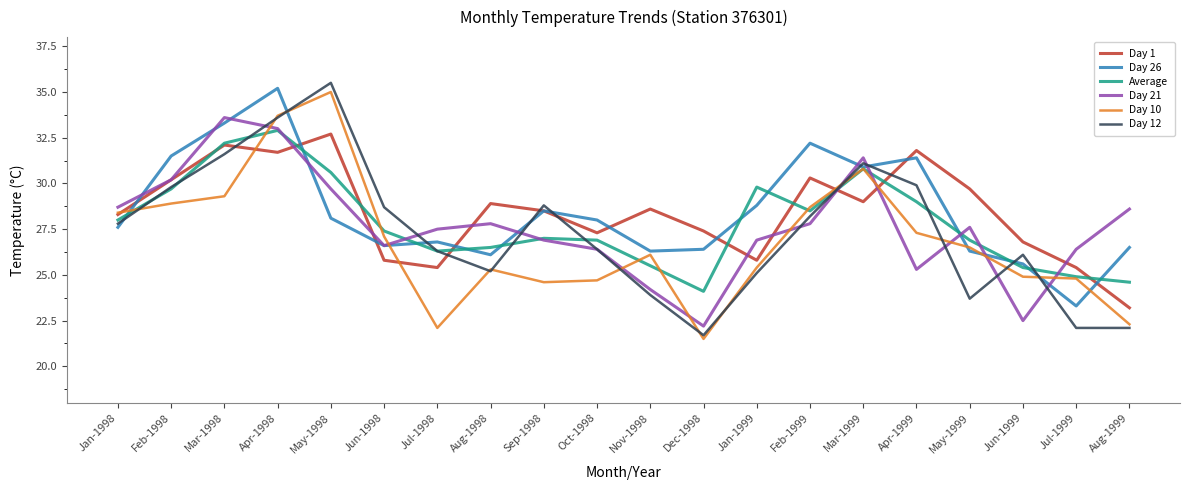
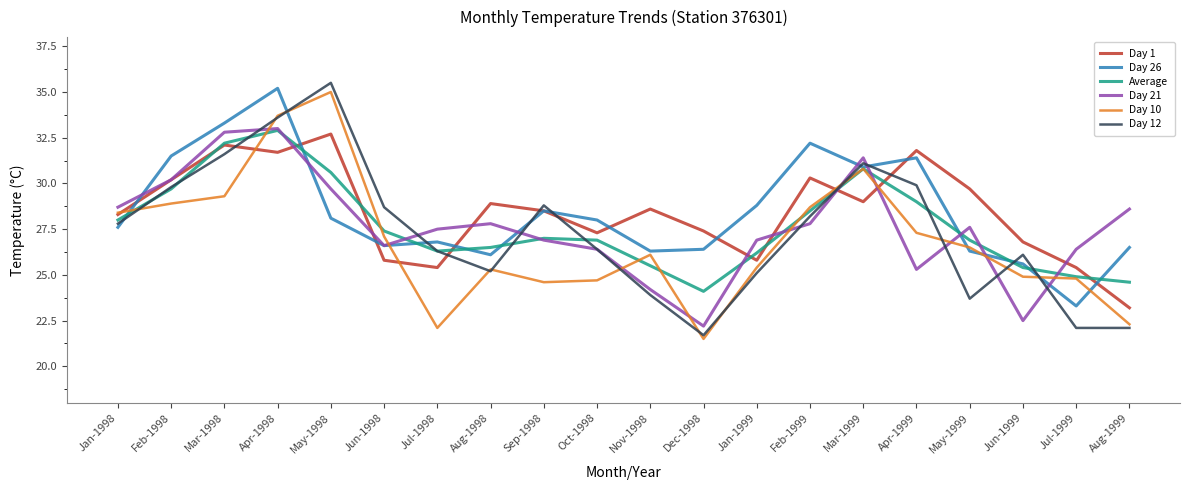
Day 21, Mar-1998: 33.6 -> 32.8
Average, Jan-1999: 29.8 -> 26.2
